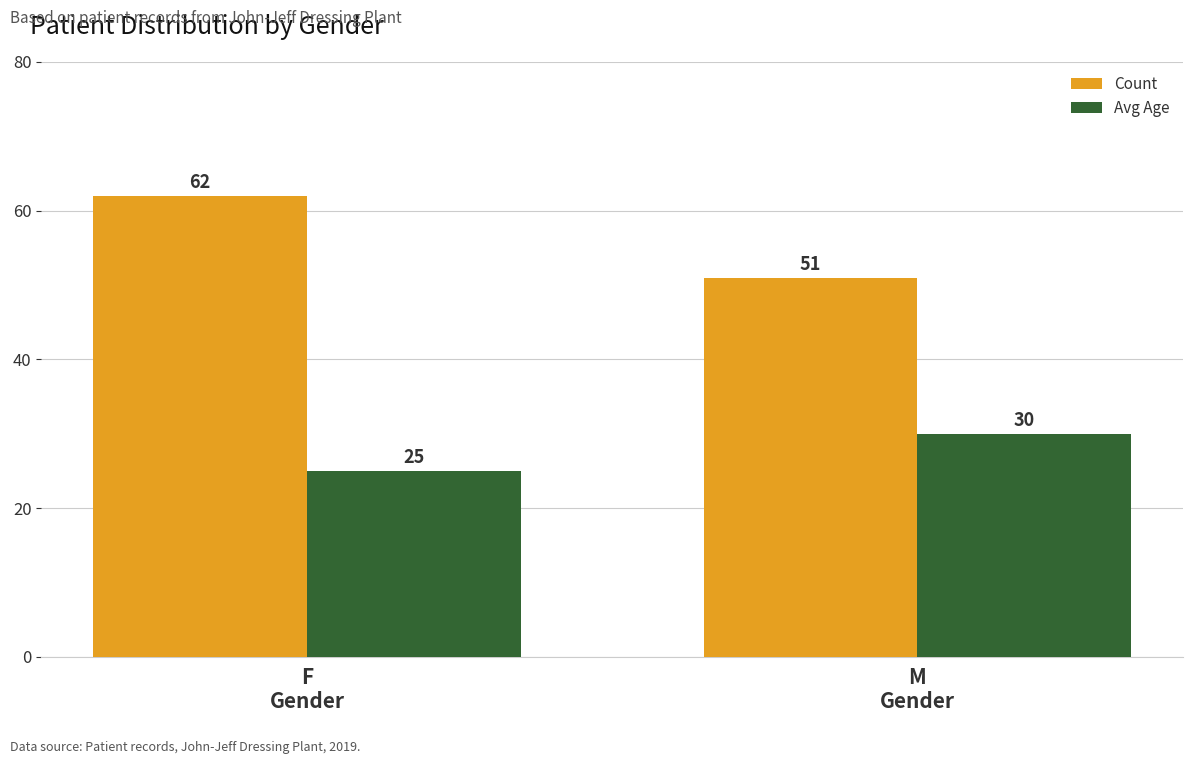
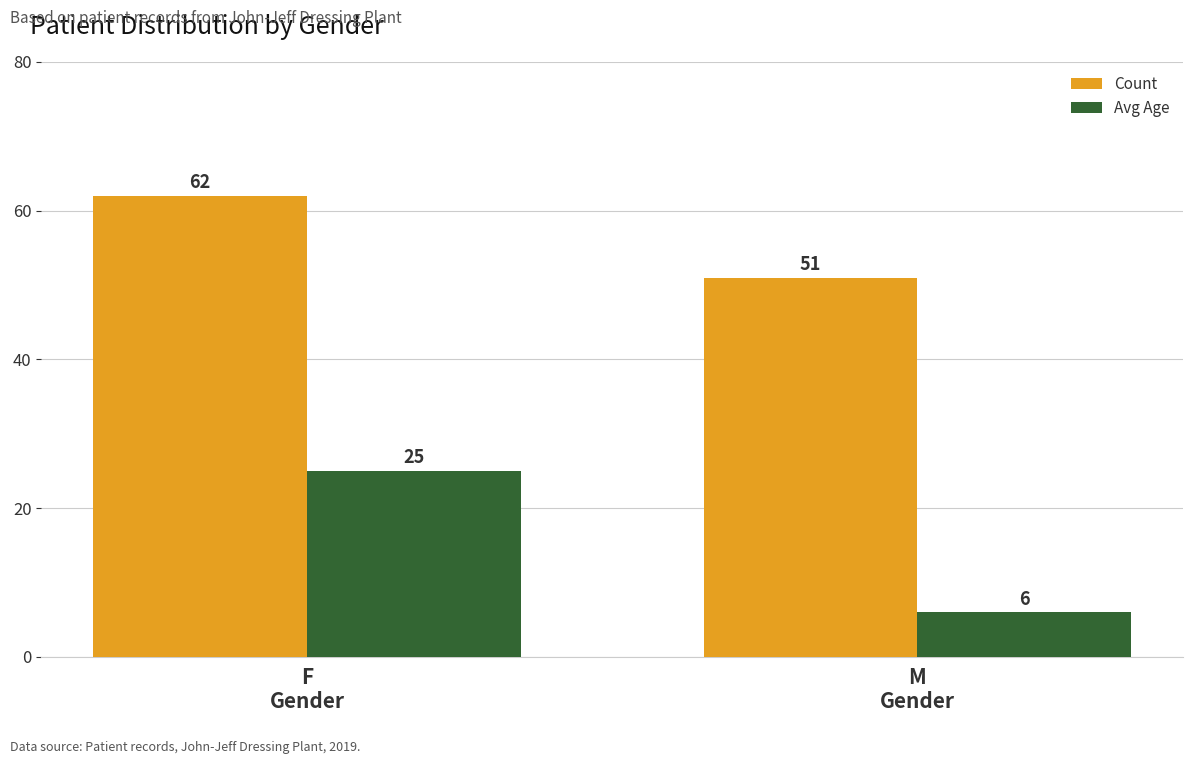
Avg Age, M Gender: 30 -> 6
